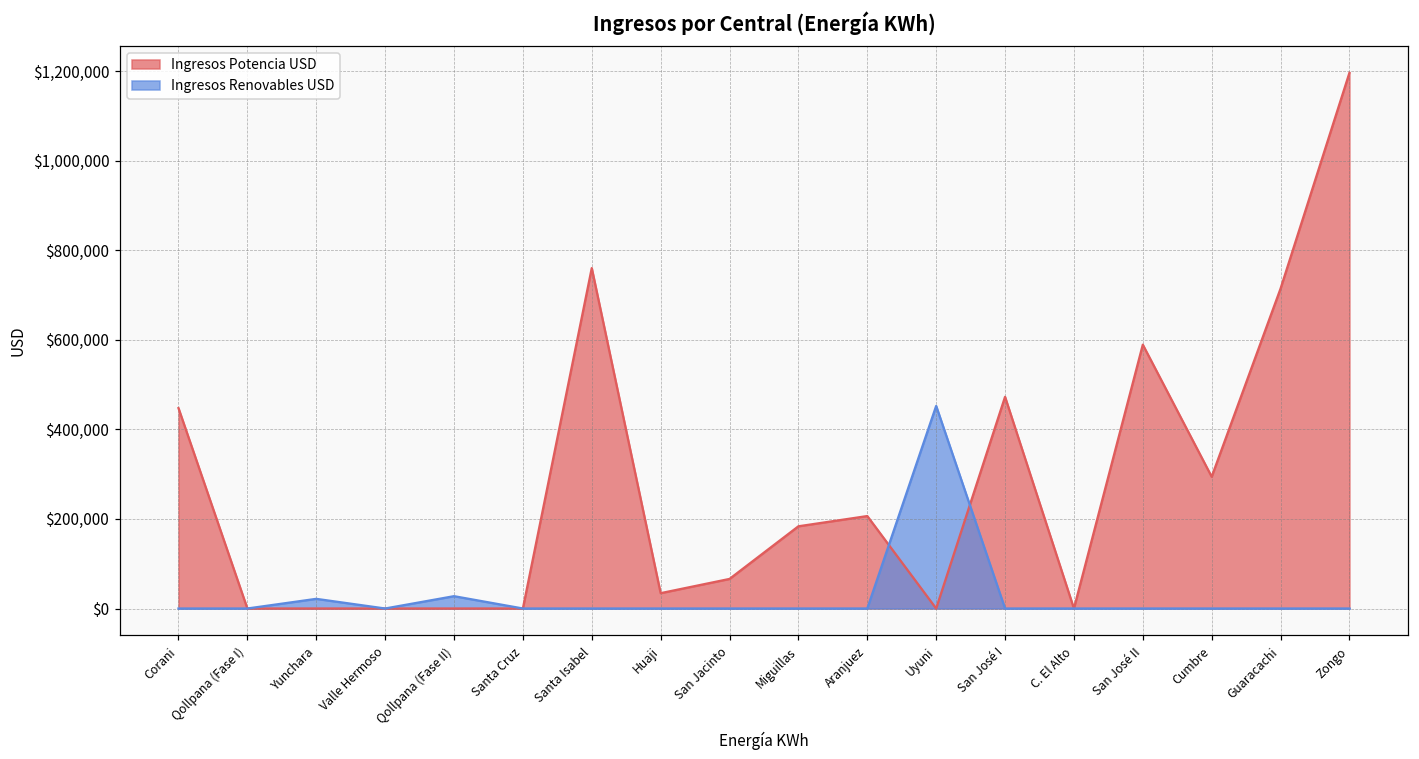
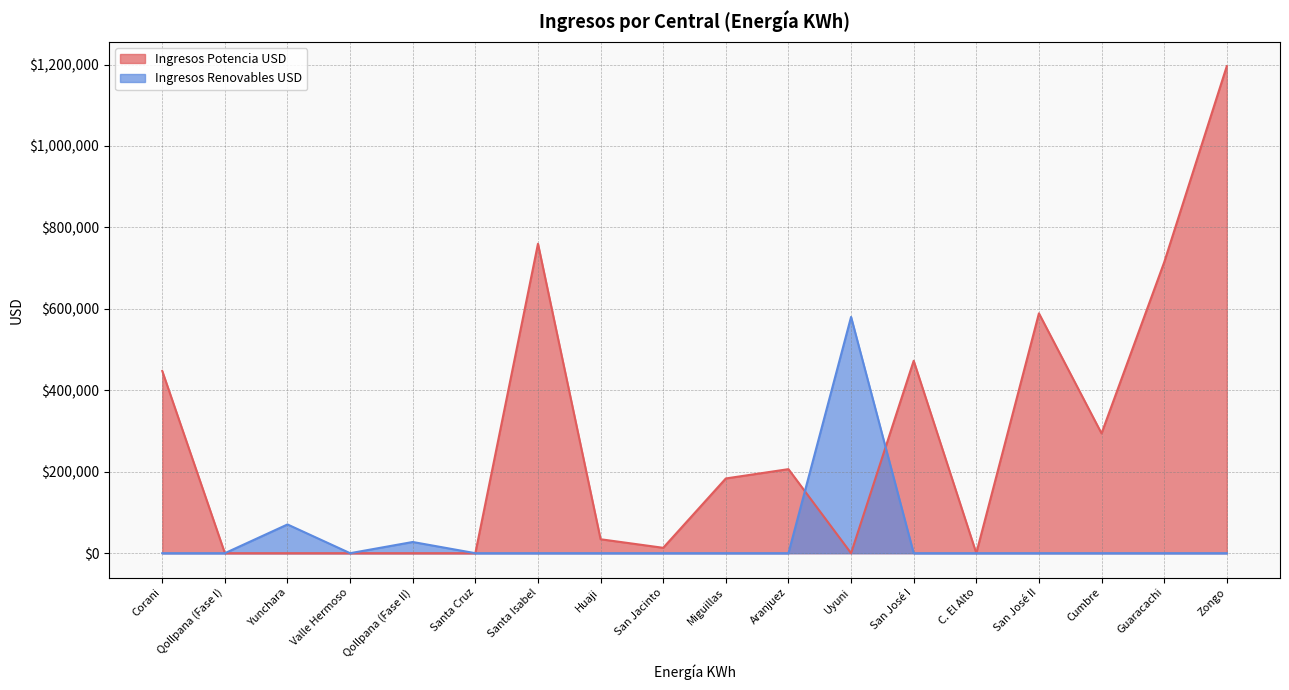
Ingresos Renovables USD, Yunchara: $20,000 -> $70,000
Ingresos Potencia USD, San Jacinto: $70,000 -> $10,000
Ingresos Renovables USD, Uyuni: $450,000 -> $580,000
